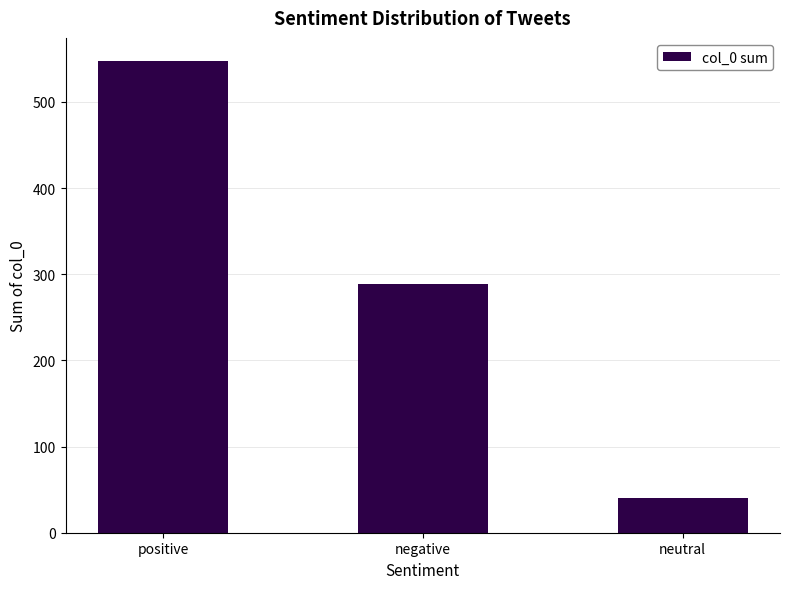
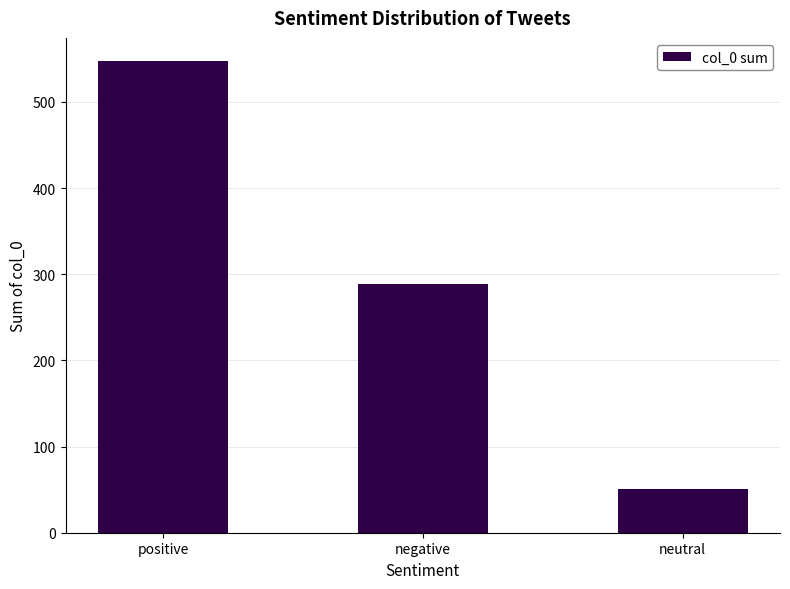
neutral: 40 -> 50
